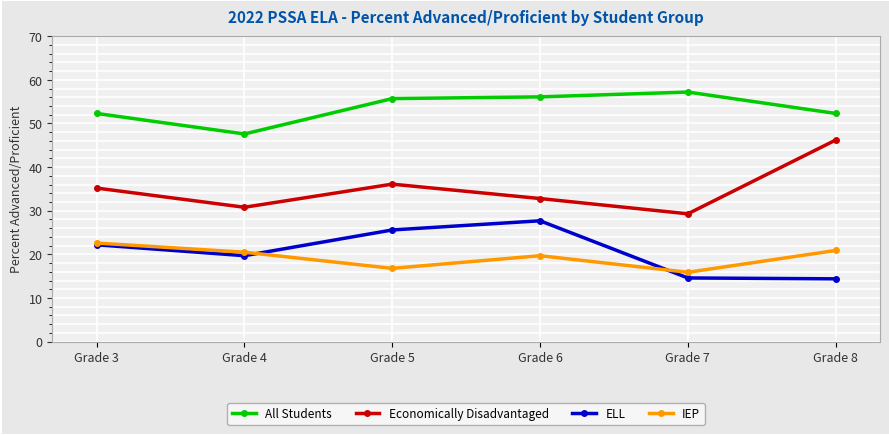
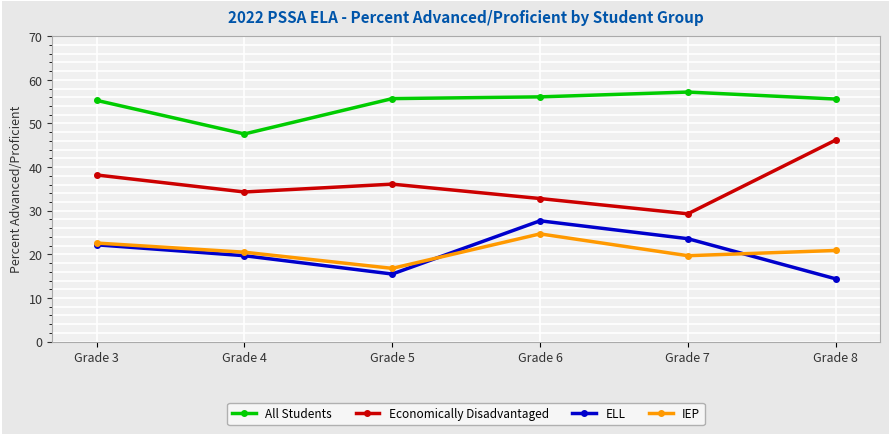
All Students, Grade 3: 52 -> 55
Economically Disadvantaged, Grade 3: 35 -> 38
Economically Disadvantaged, Grade 4: 31 -> 34
ELL, Grade 5: 26 -> 16
IEP, Grade 6: 20 -> 25
ELL, Grade 7: 15 -> 24
IEP, Grade 7: 16 -> 20
All Students, Grade 8: 52 -> 56
